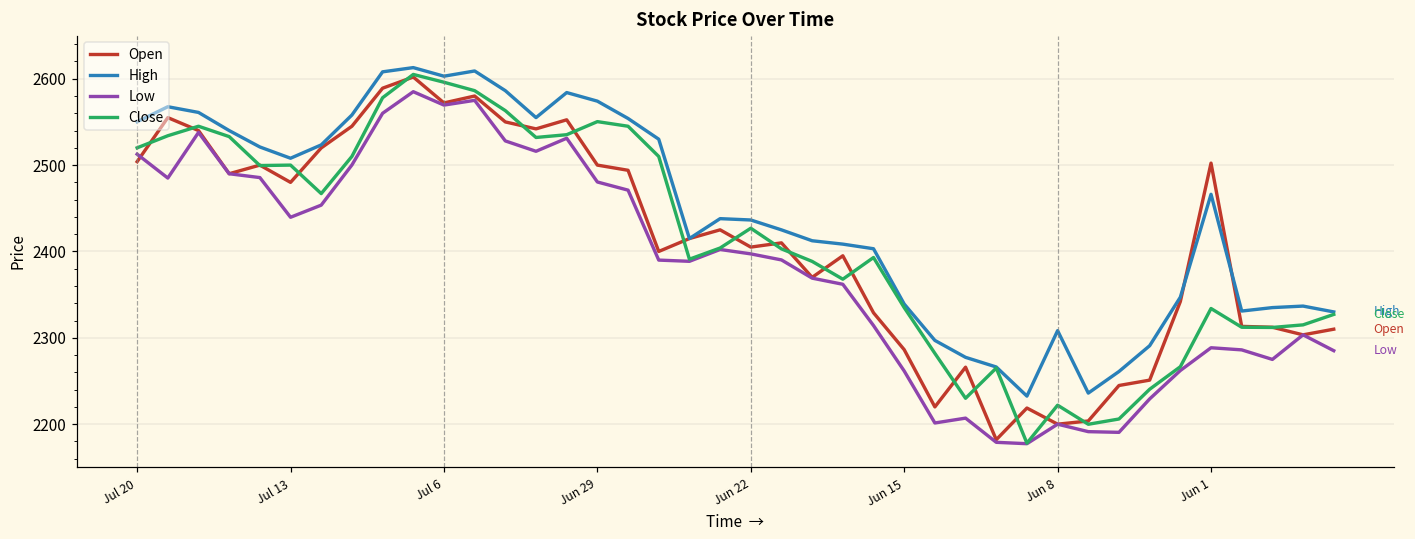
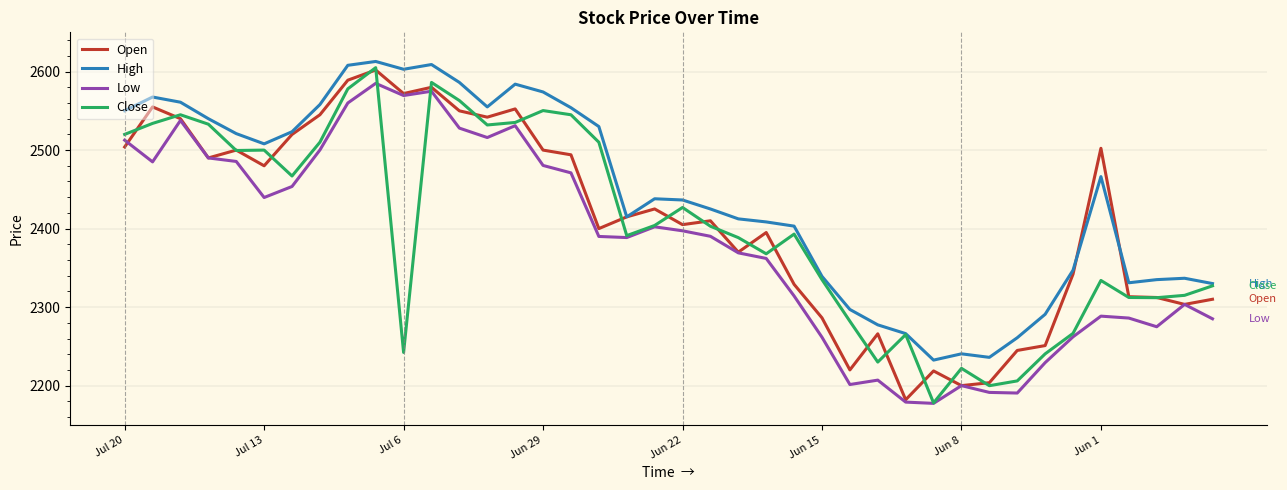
Close, Jul 6: 2600 -> 2240
High, Jun 8: 2310 -> 2240
